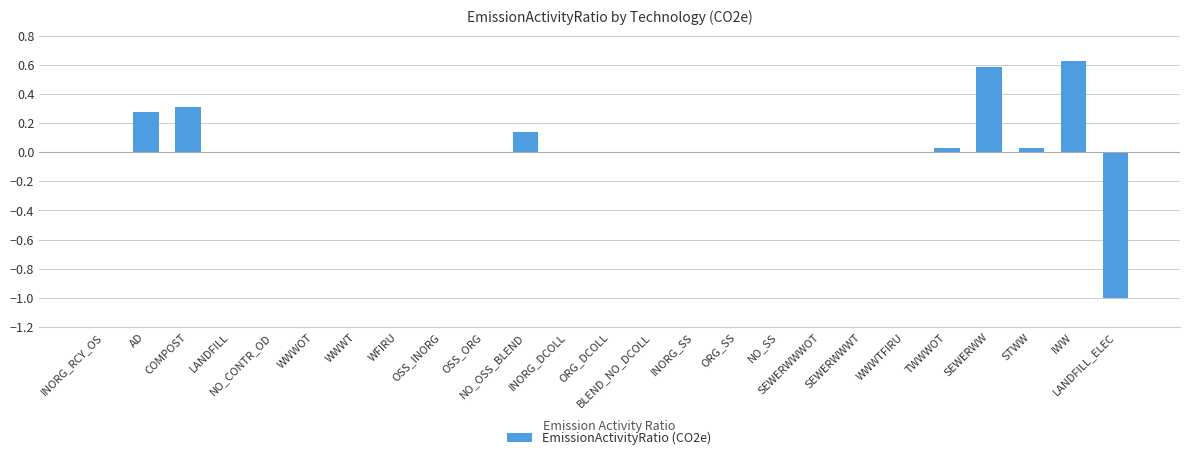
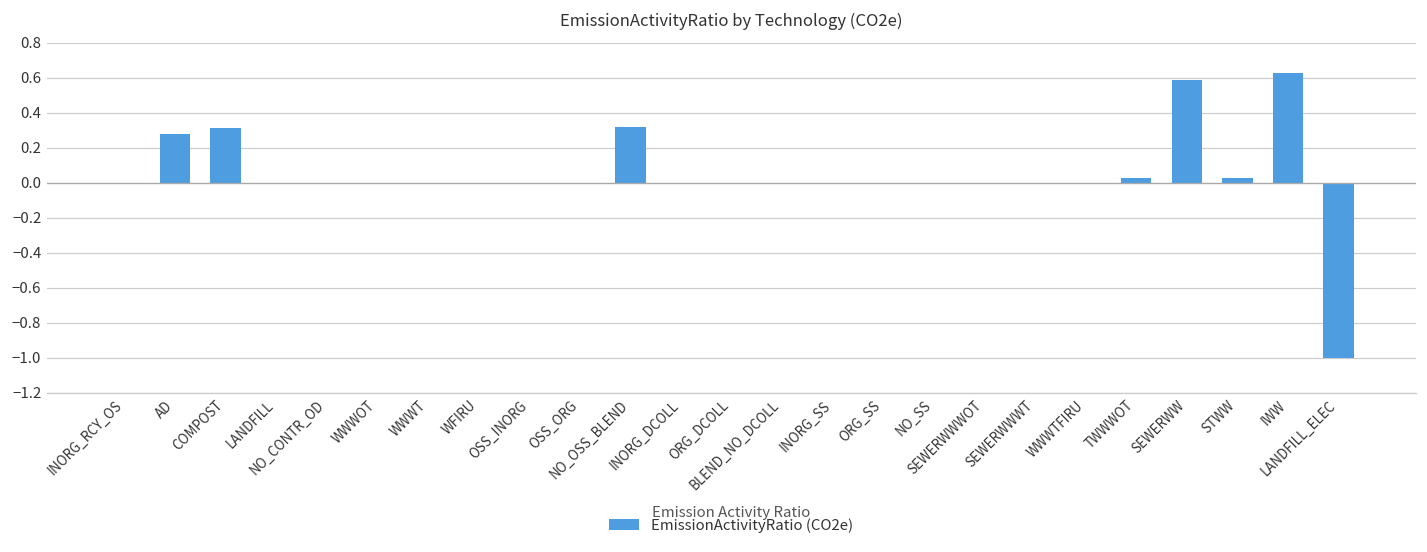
NO_OSS_BLEND: 0.14 -> 0.32
